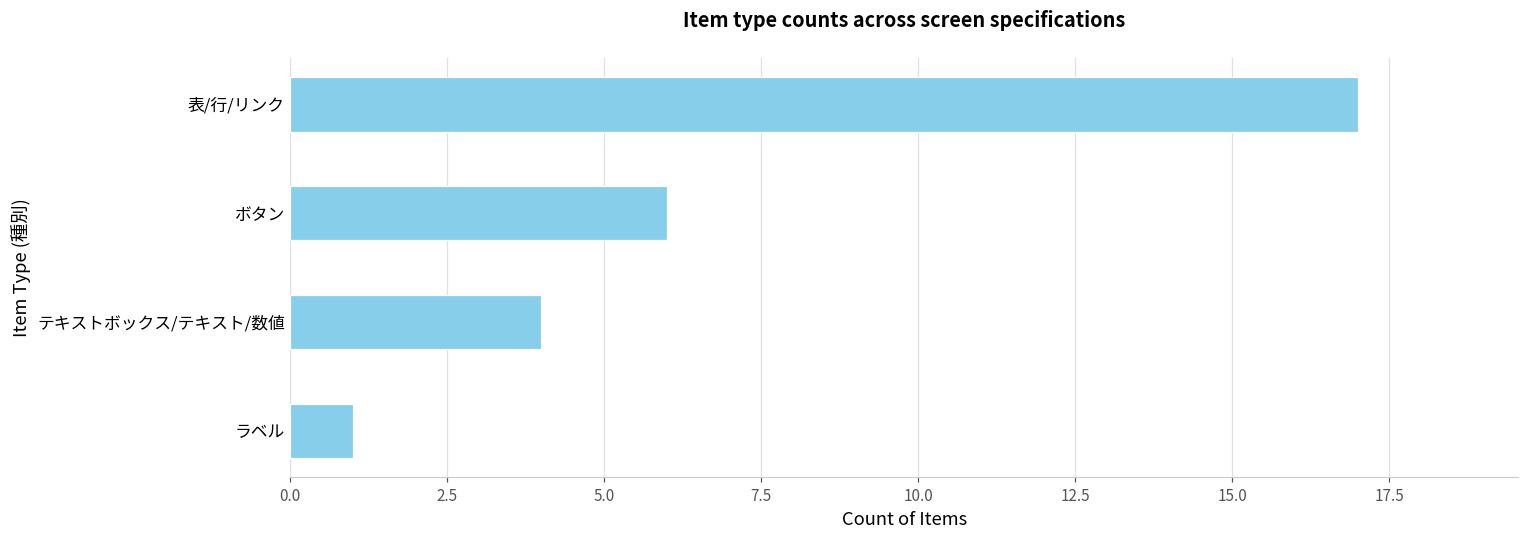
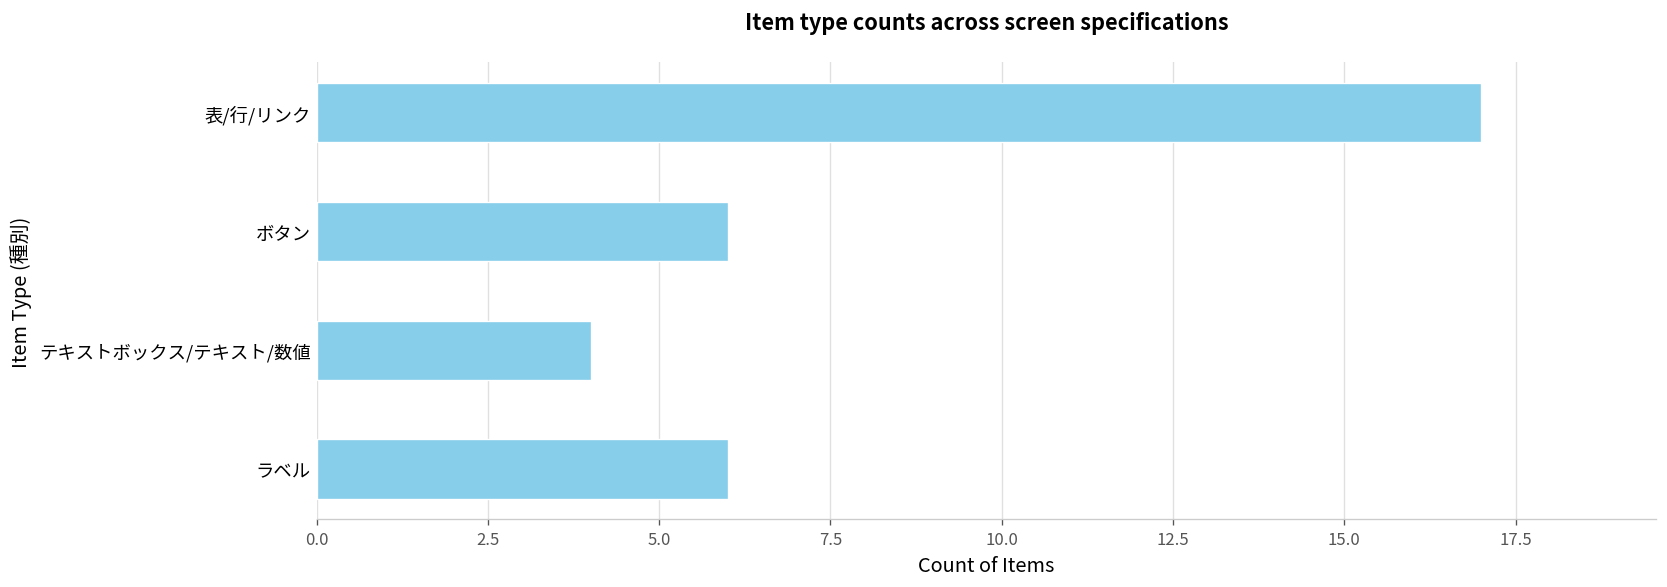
ラベル: 1 -> 6
